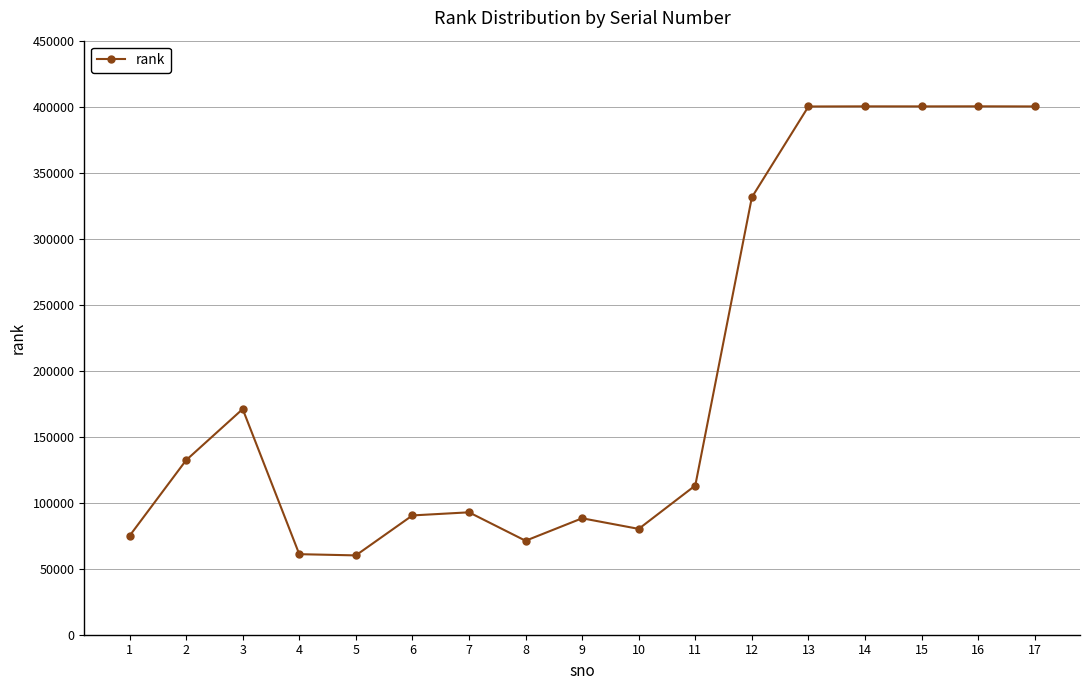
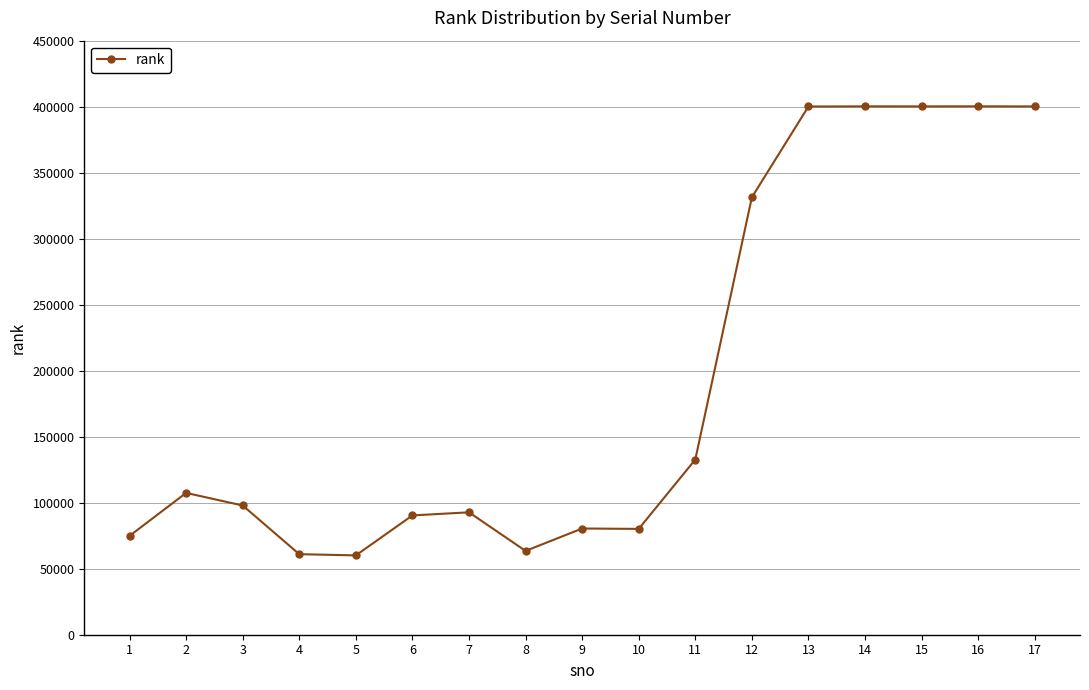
2: 132000 -> 107000
3: 171000 -> 98000
8: 71000 -> 63000
9: 88000 -> 80000
11: 113000 -> 133000
